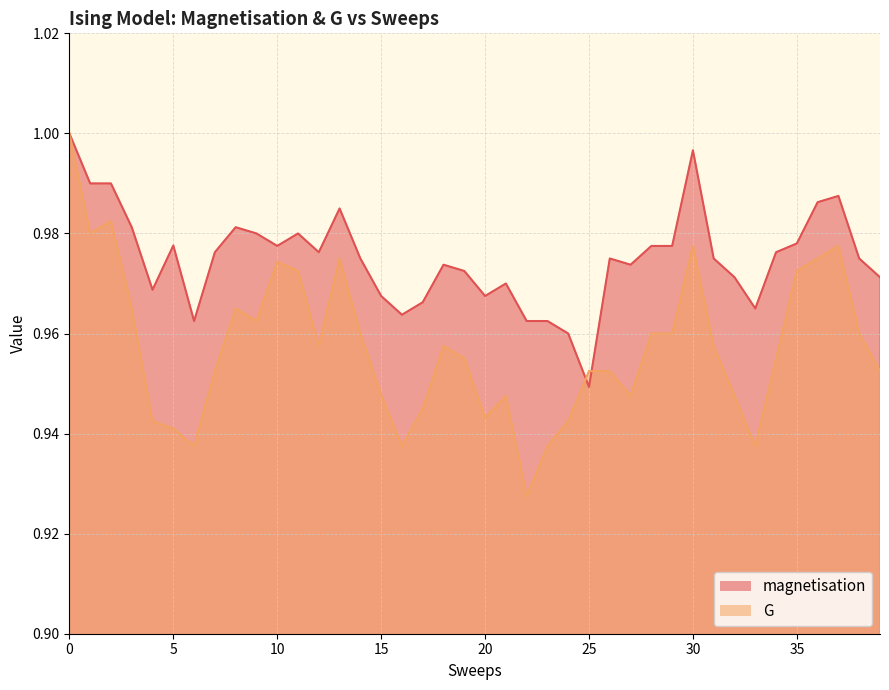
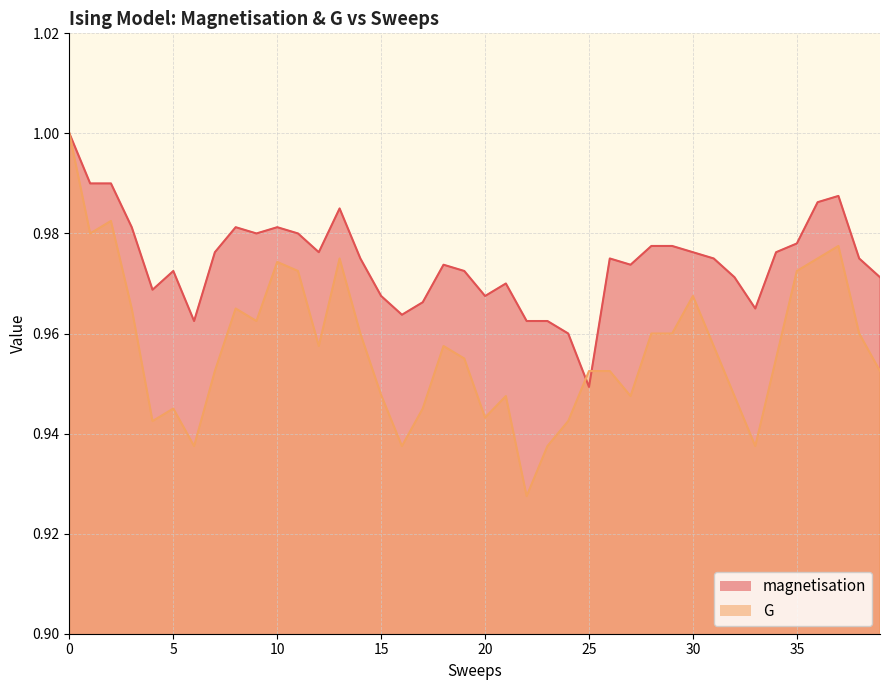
magnetisation, 5: 0.978 -> 0.973
G, 5: 0.941 -> 0.945
magnetisation, 10: 0.978 -> 0.981
magnetisation, 30: 0.997 -> 0.976
G, 30: 0.978 -> 0.968
